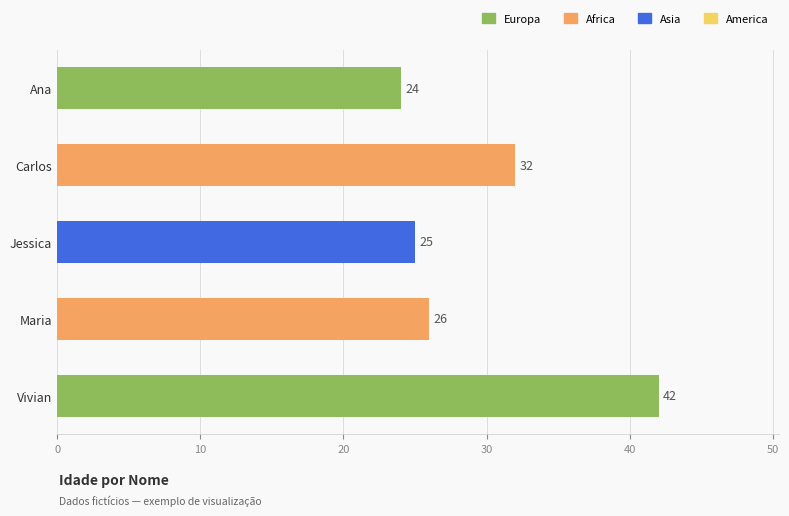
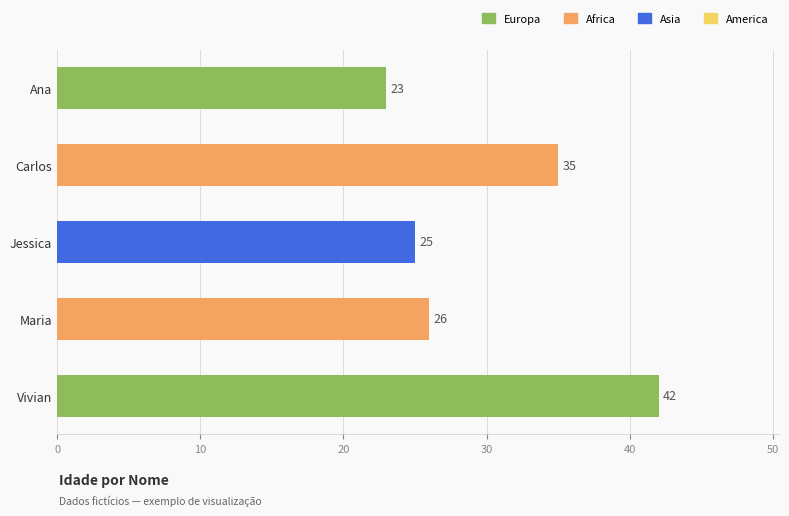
Ana: 24 -> 23
Carlos: 32 -> 35
